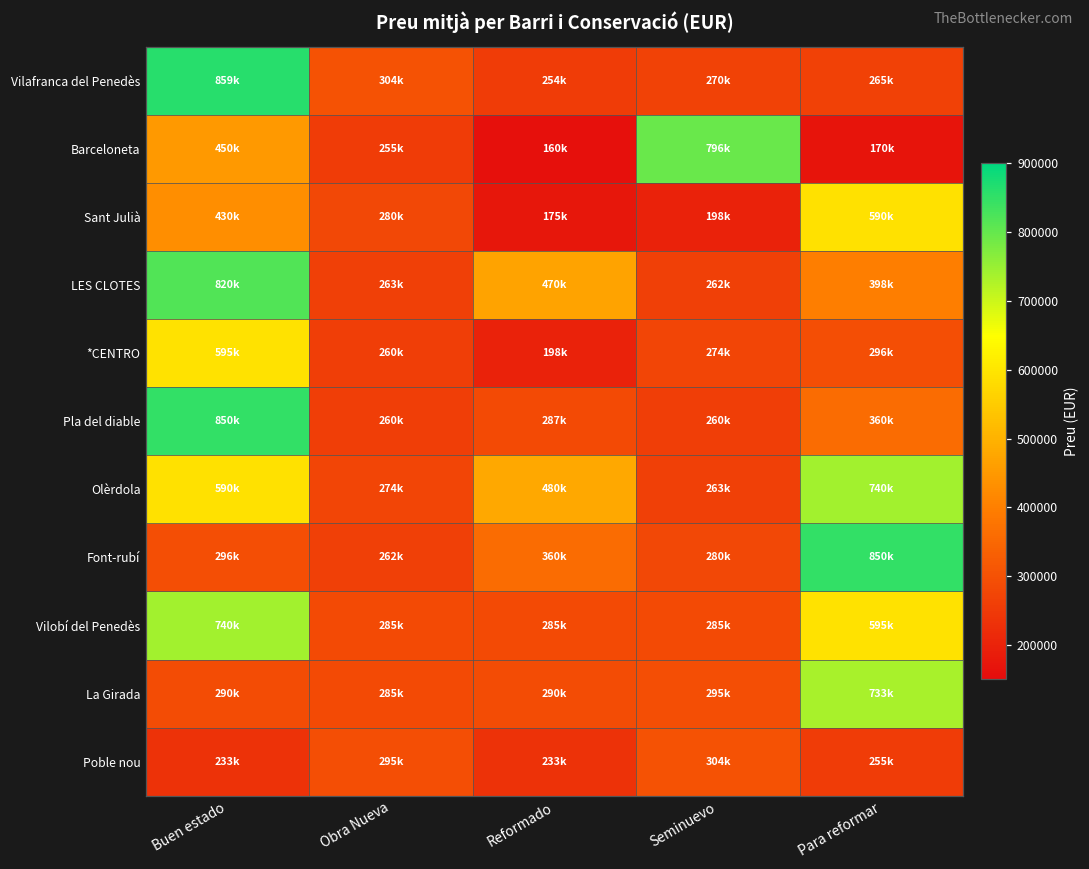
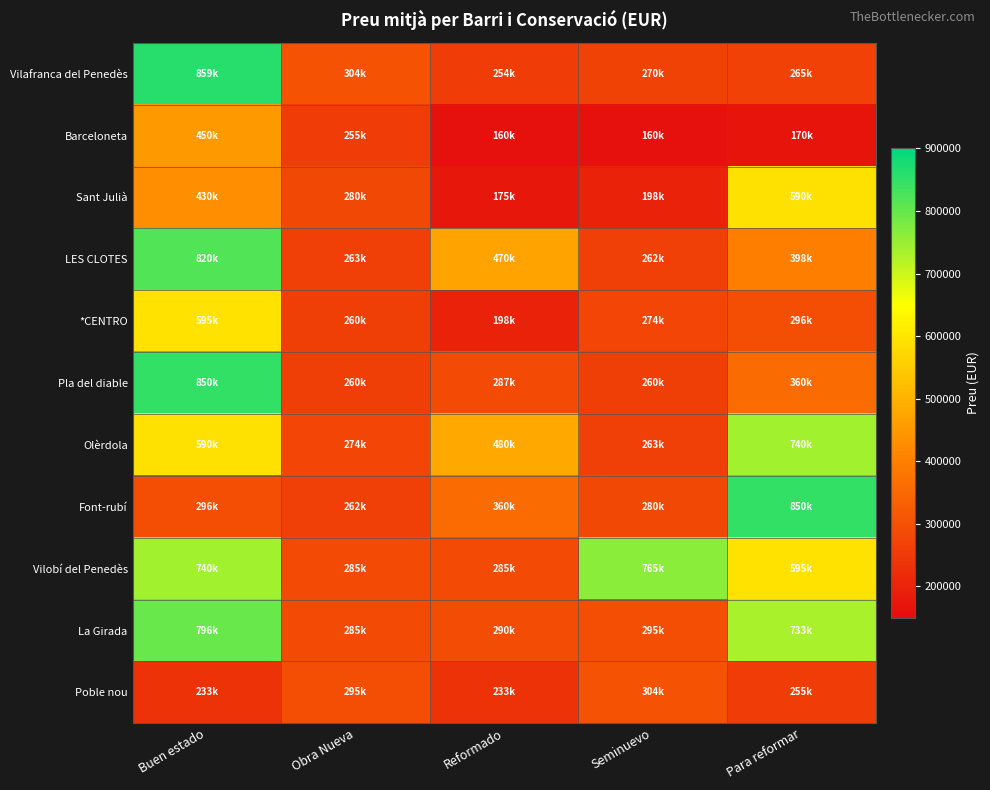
Barceloneta, Seminuevo: 796k -> 160k
Vilobí del Penedès, Seminuevo: 285k -> 765k
La Girada, Buen estado: 290k -> 796k
